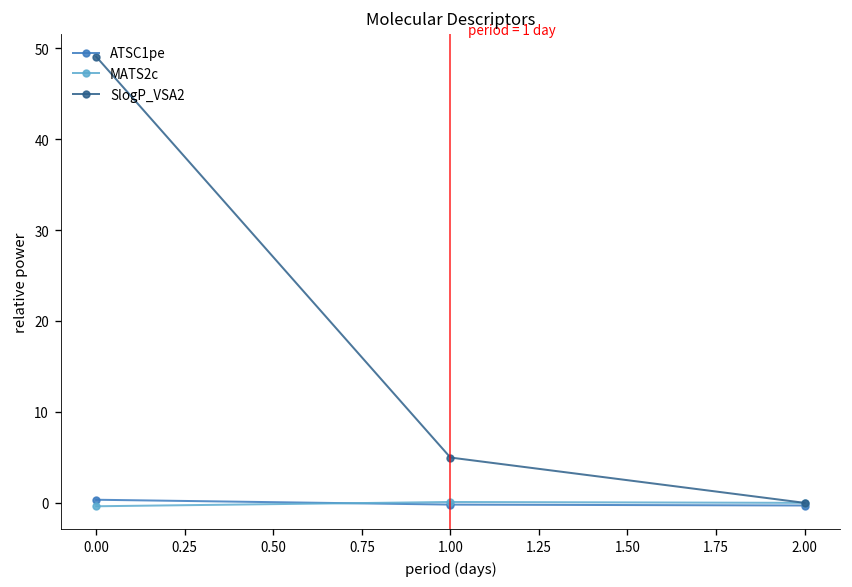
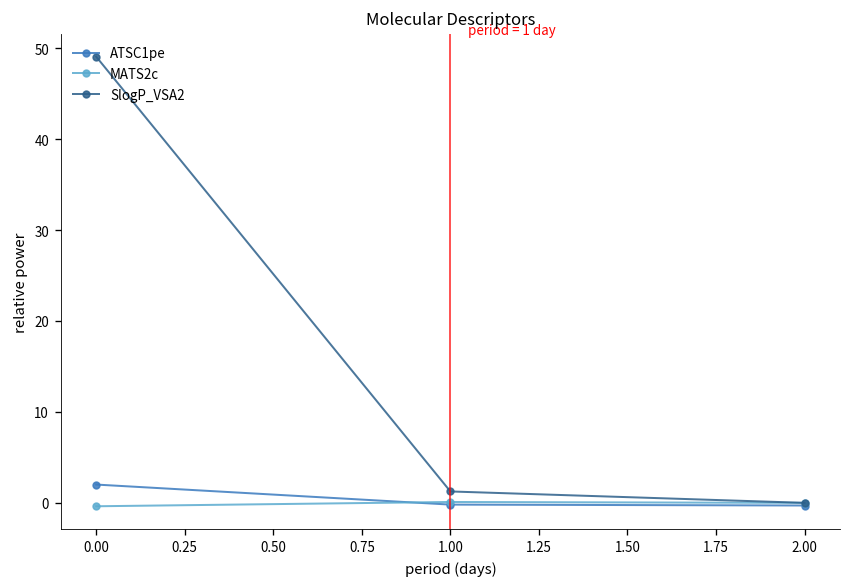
ATSC1pe, 0.00: 0 -> 2
SlogP_VSA2, 1.00: 5 -> 1
